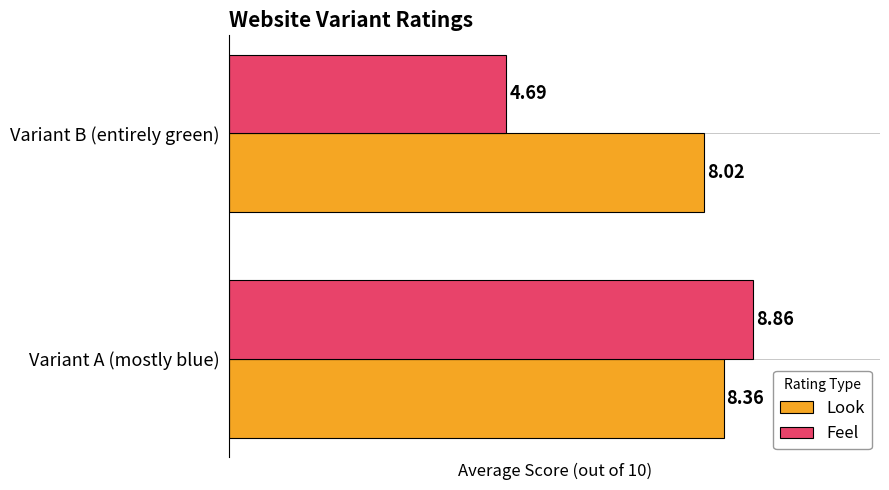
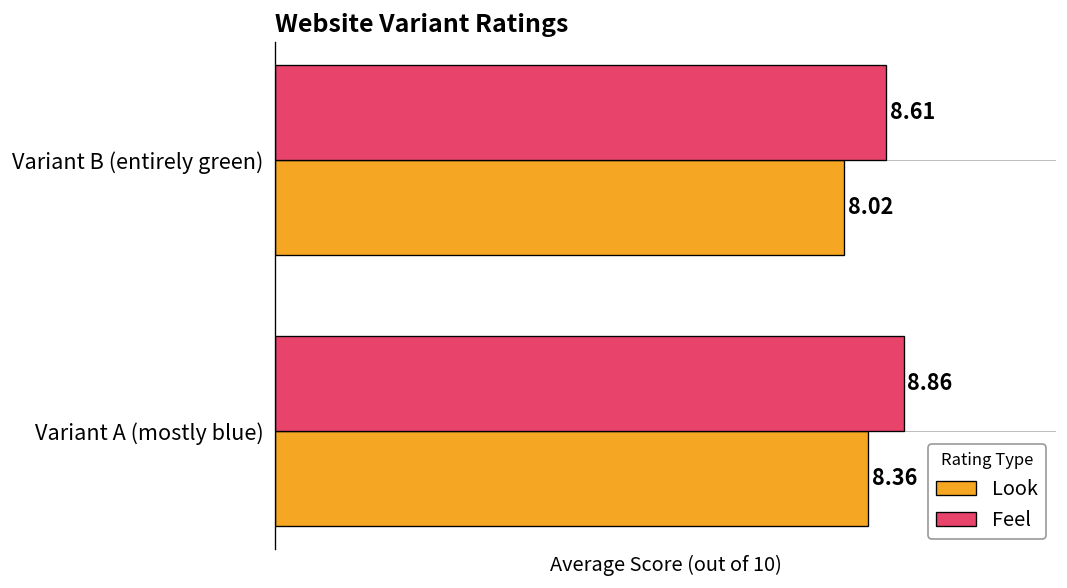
Feel, Variant B (entirely green): 4.69 -> 8.61
